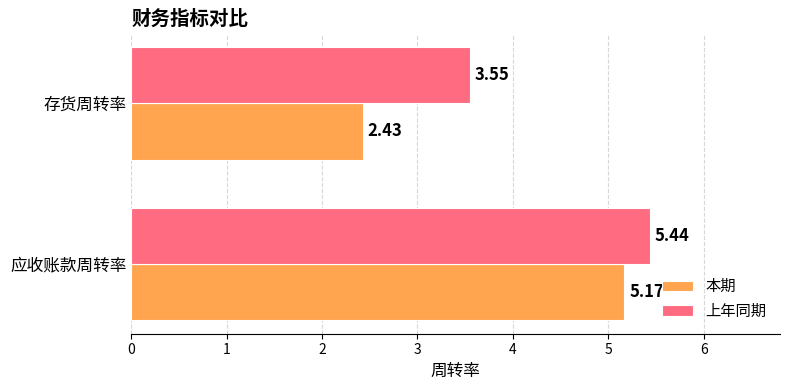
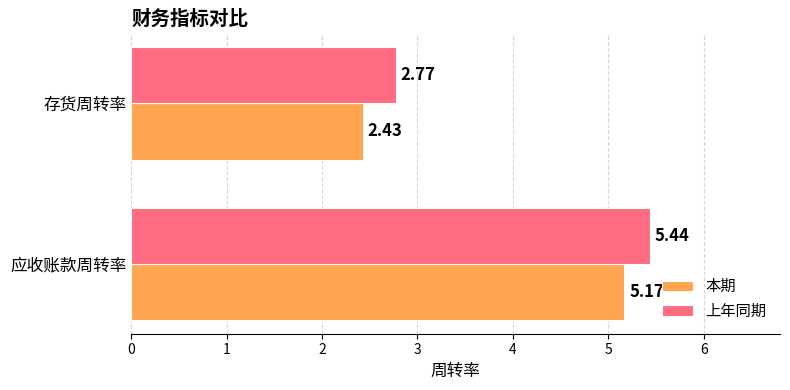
上年同期, 存货周转率: 3.55 -> 2.77
